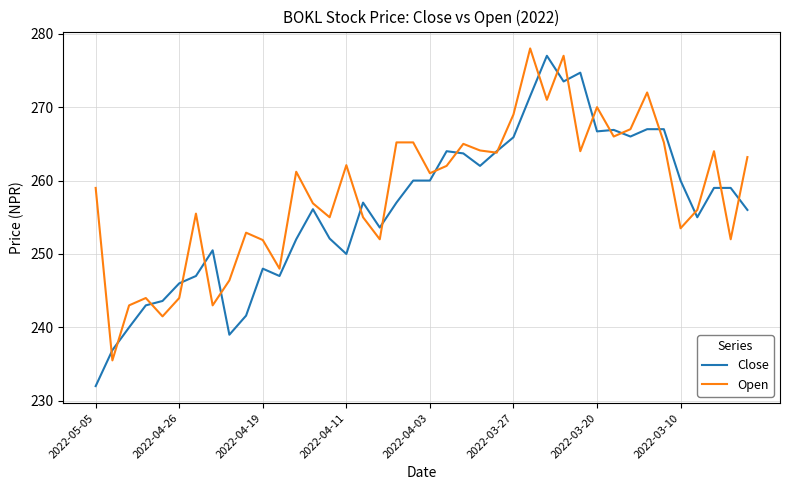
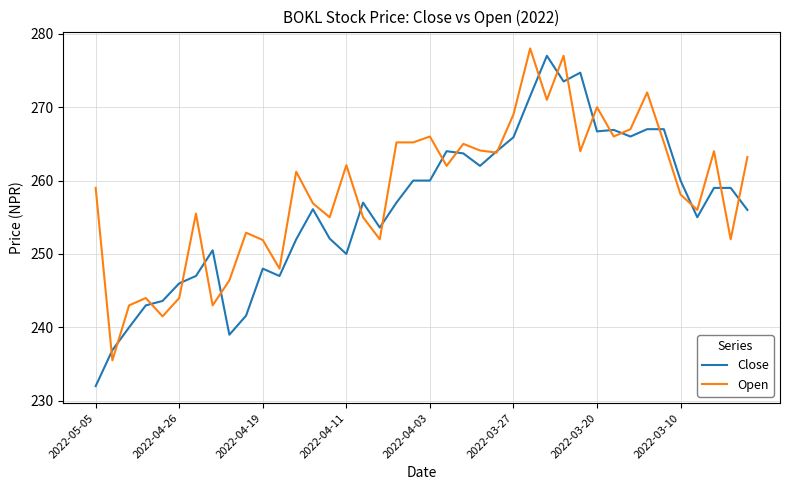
Open, 2022-04-03: 261 -> 266
Open, 2022-03-10: 254 -> 258
